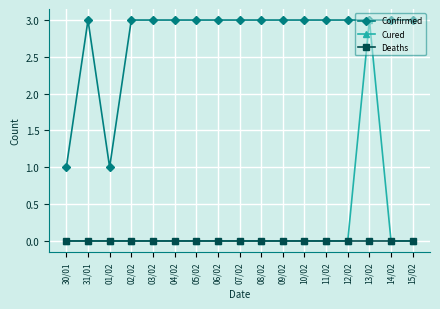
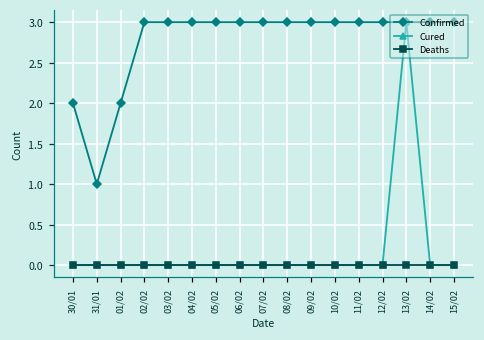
Confirmed, 30/01: 1 -> 2
Confirmed, 31/01: 3 -> 1
Confirmed, 01/02: 1 -> 2
